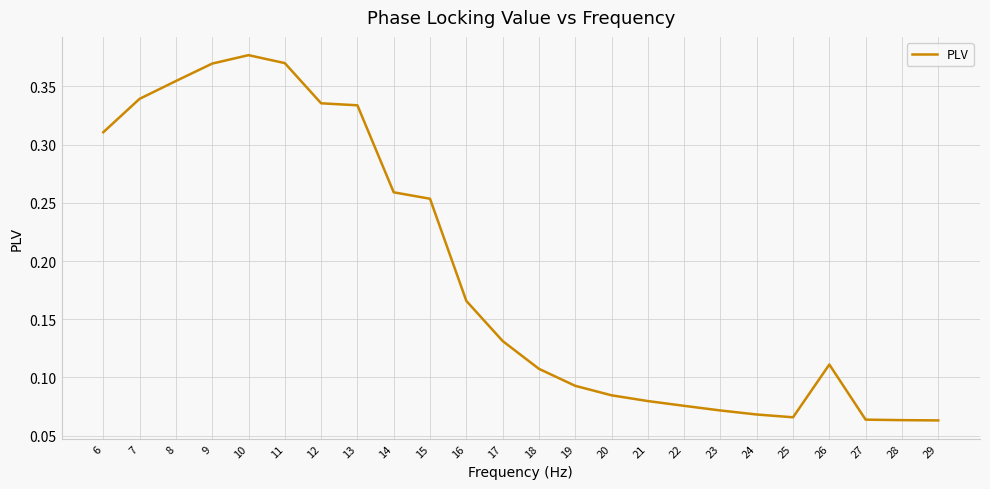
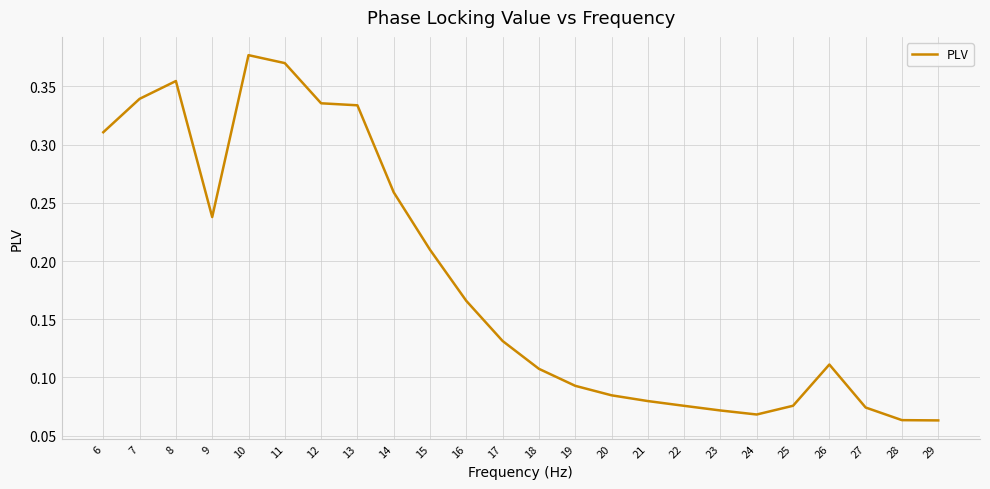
9: 0.370 -> 0.238
15: 0.253 -> 0.210
25: 0.066 -> 0.076
27: 0.064 -> 0.074
